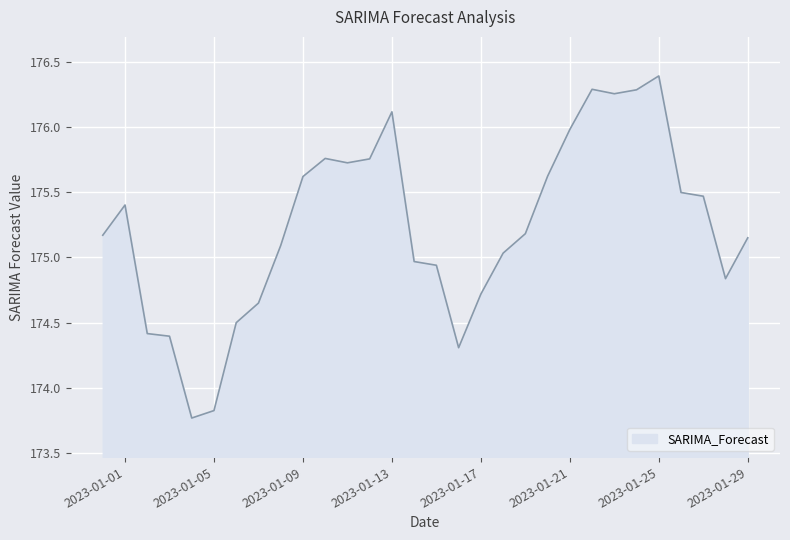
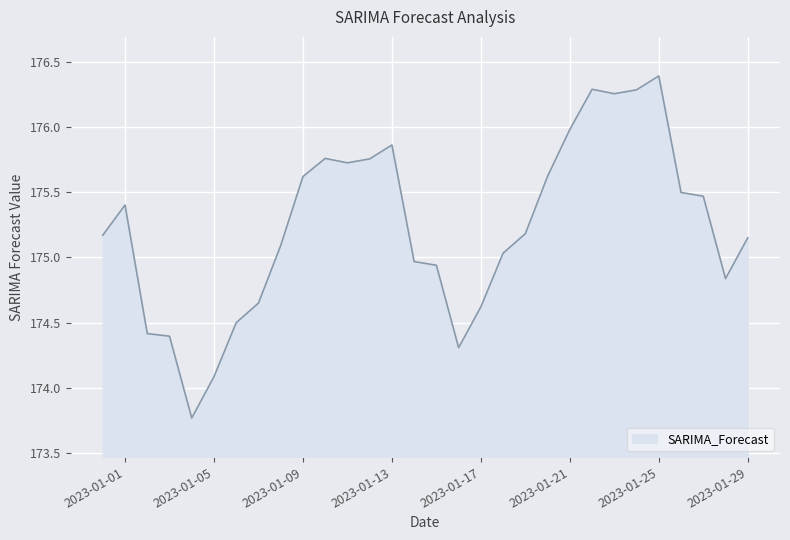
2023-01-05: 173.82 -> 174.08
2023-01-13: 176.12 -> 175.86
2023-01-17: 174.72 -> 174.62
